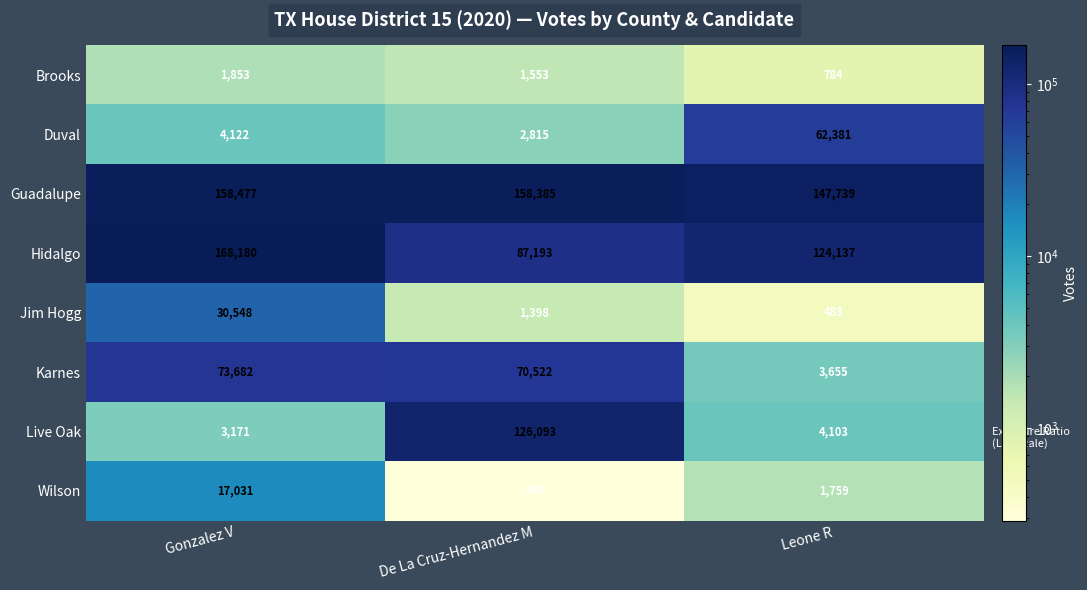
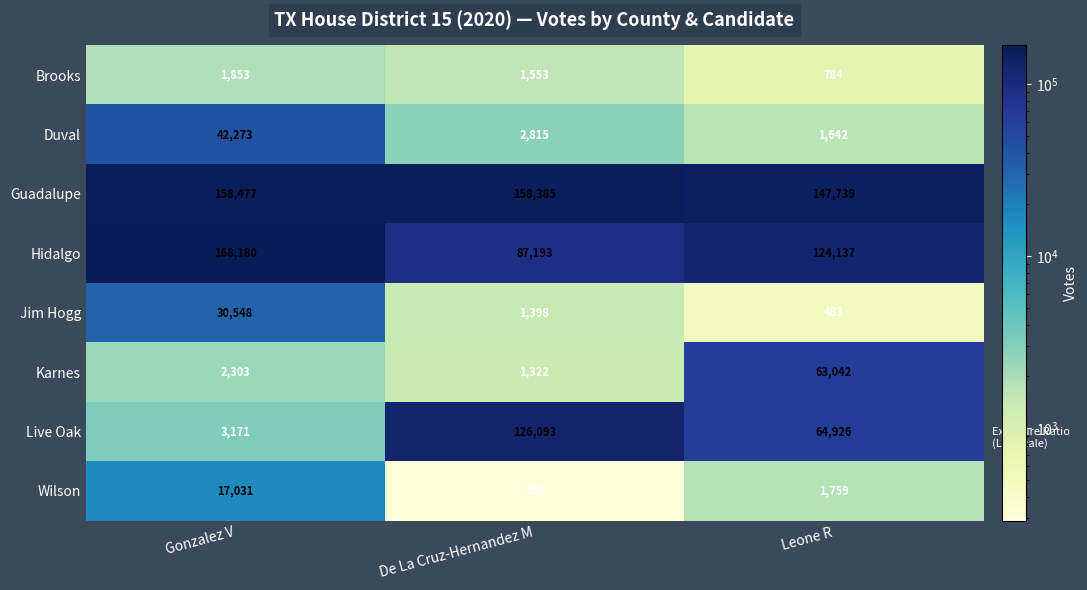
Duval, Gonzalez V: 4,122 -> 42,273
Duval, Leone R: 62,381 -> 1,642
Karnes, Gonzalez V: 73,682 -> 2,303
Karnes, De La Cruz-Hernandez M: 70,522 -> 1,322
Karnes, Leone R: 3,655 -> 63,042
Live Oak, Leone R: 4,103 -> 64,926
